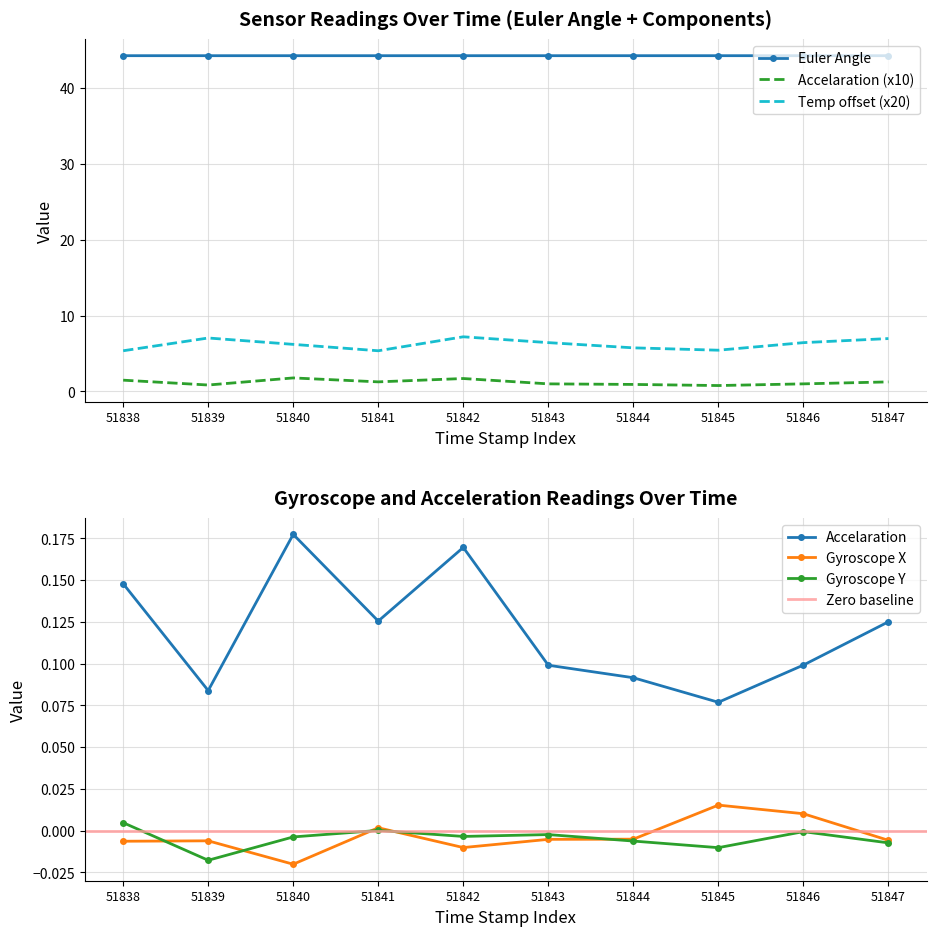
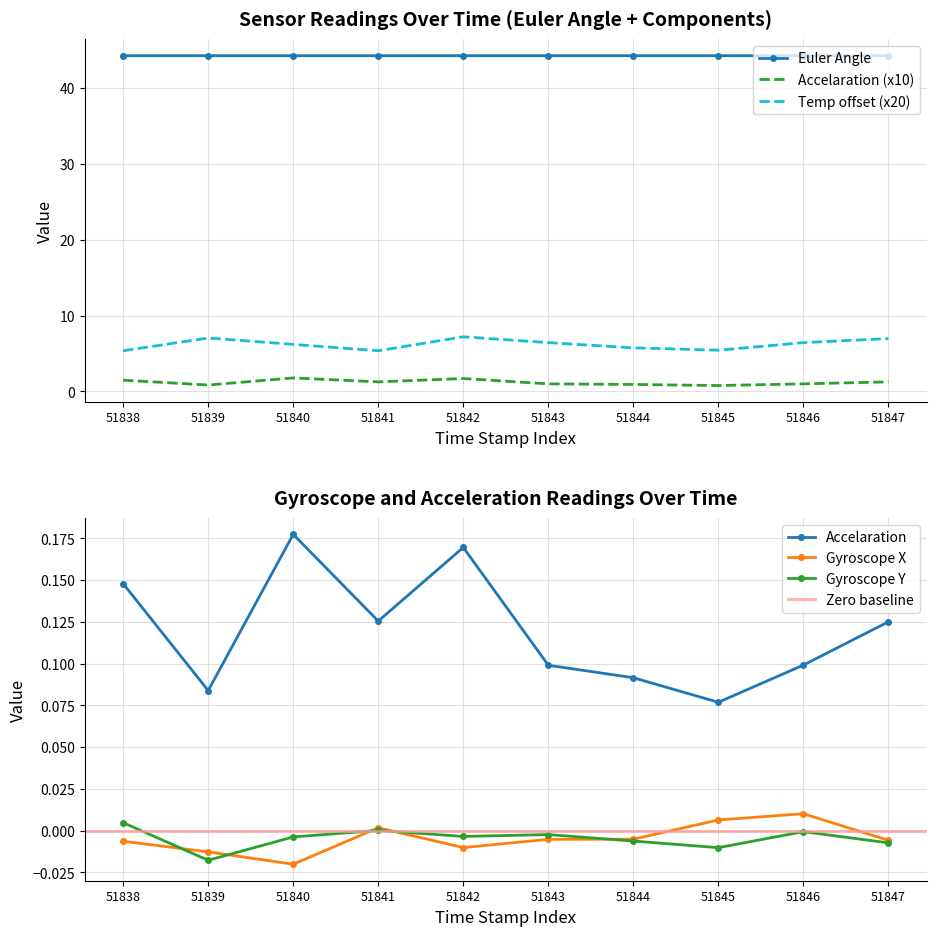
Gyroscope and Acceleration Readings Over Time, Gyroscope X, 51839: -0.006 -> -0.013
Gyroscope and Acceleration Readings Over Time, Gyroscope X, 51845: 0.015 -> 0.006
